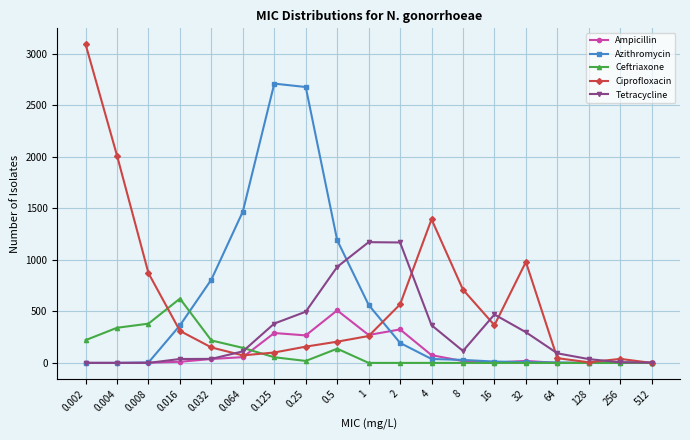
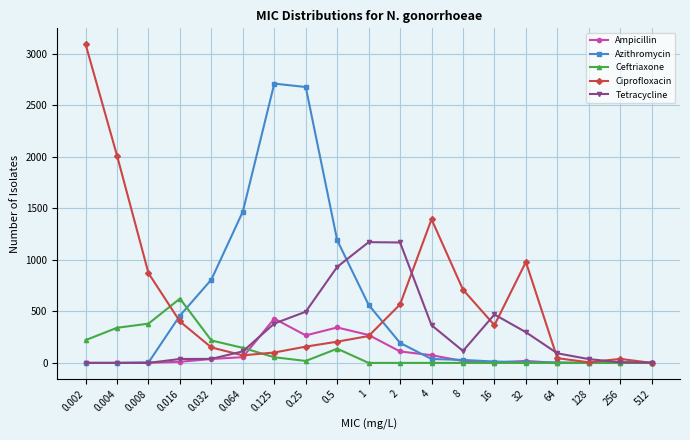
Azithromycin, 0.016: 360 -> 460
Ciprofloxacin, 0.016: 310 -> 400
Ampicillin, 0.125: 290 -> 430
Ampicillin, 0.5: 510 -> 340
Ampicillin, 2: 330 -> 110
